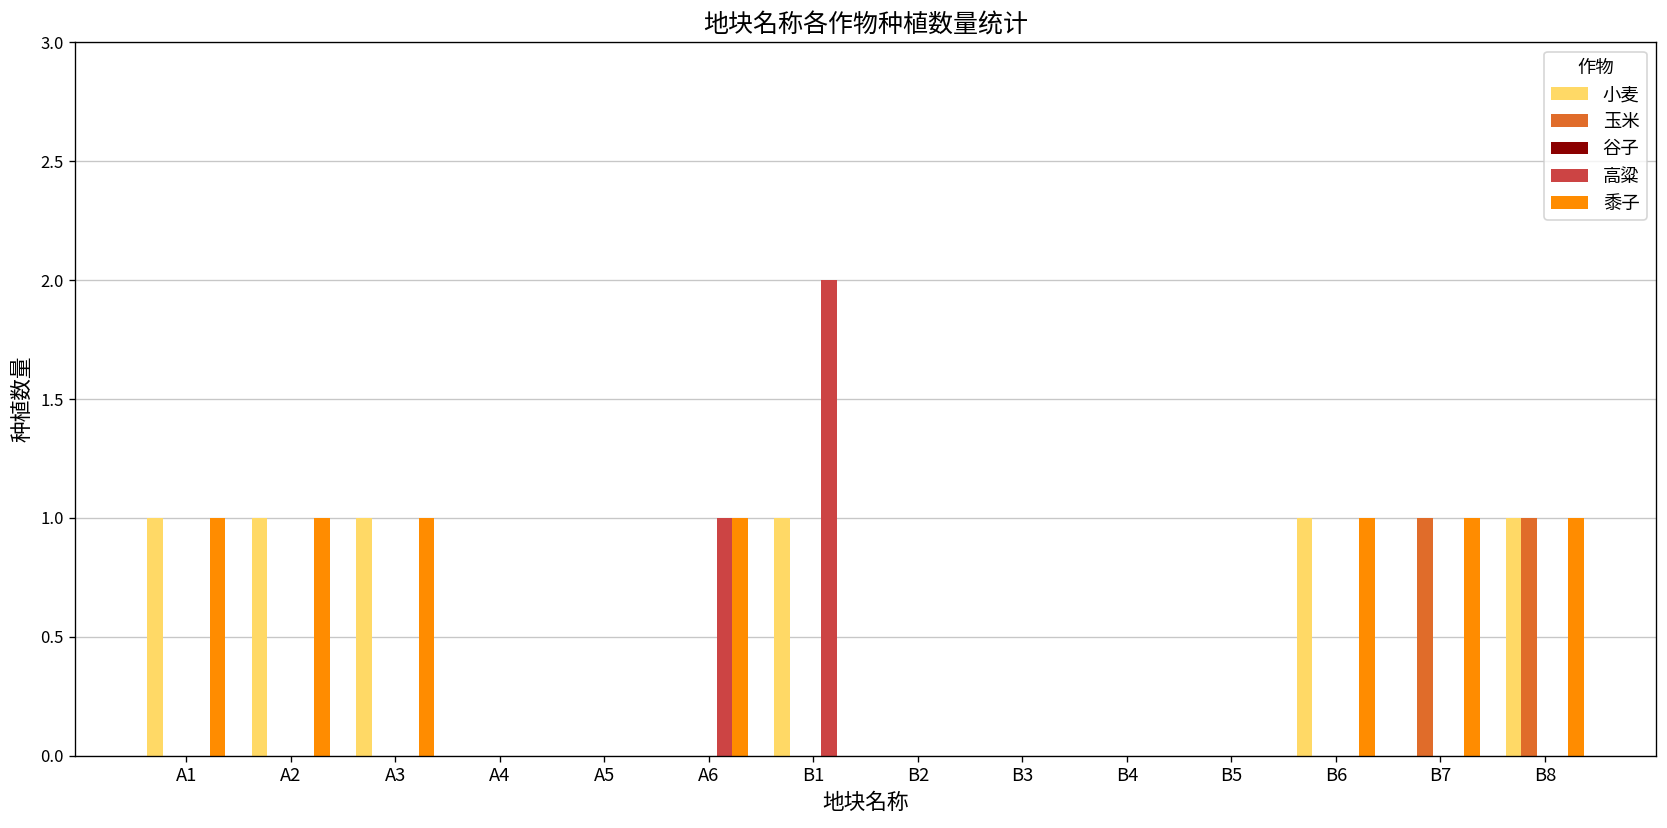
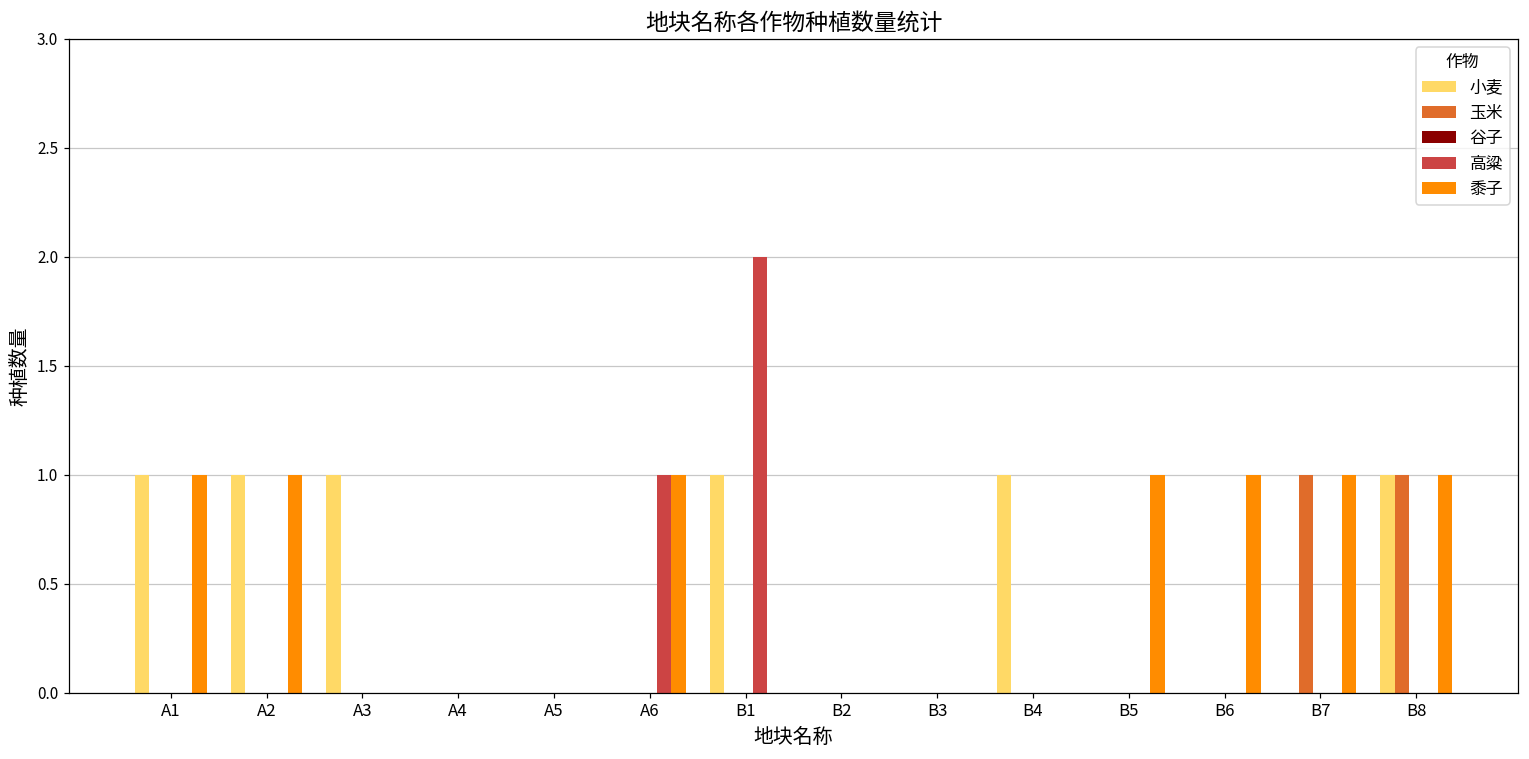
黍子, A3: 1 -> 0
小麦, B4: 0 -> 1
黍子, B5: 0 -> 1
小麦, B6: 1 -> 0
